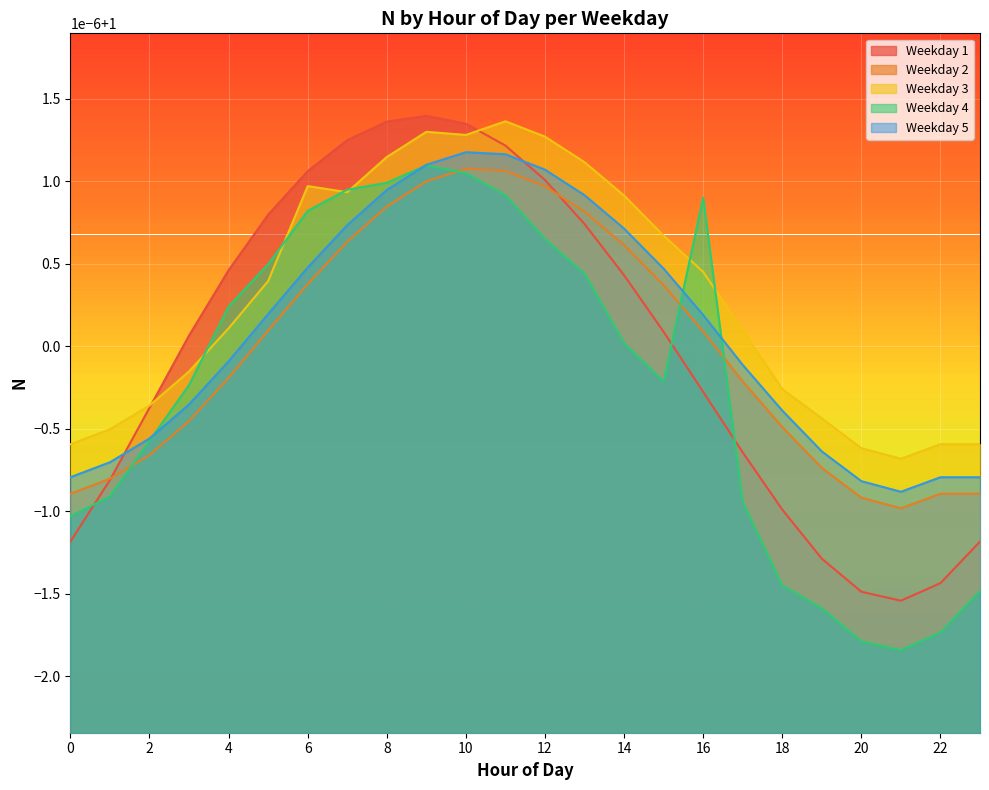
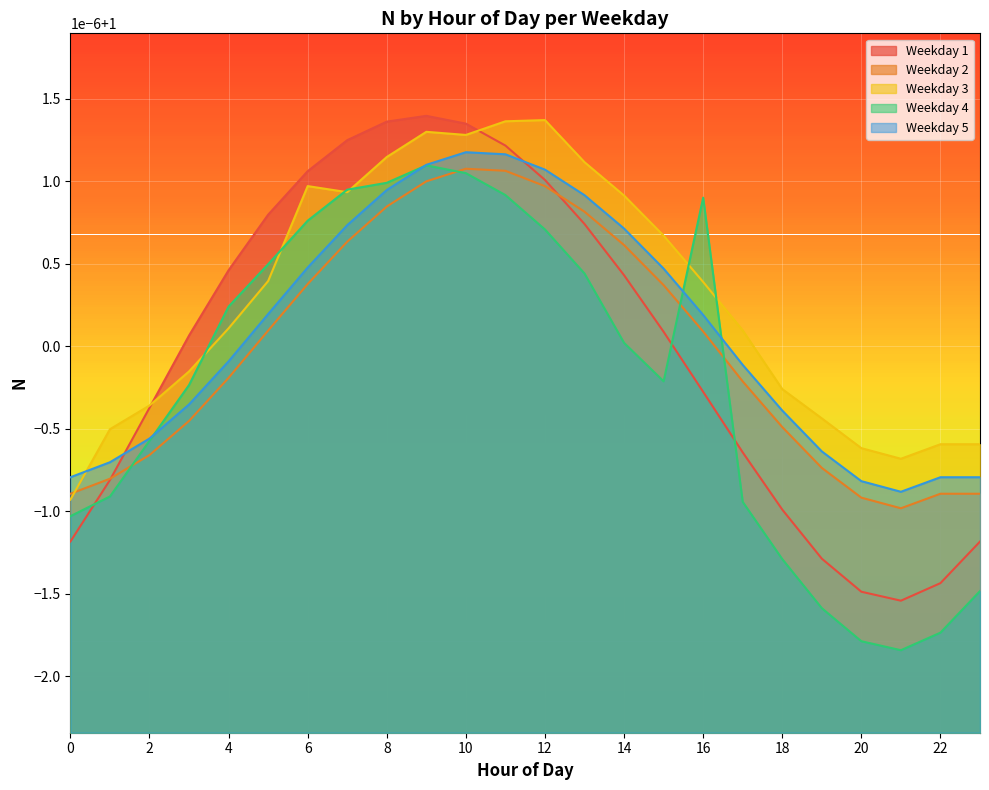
Weekday 3, 0: 0.99999941 -> 0.99999907
Weekday 4, 6: 1.00000082 -> 1.00000076
Weekday 3, 12: 1.00000127 -> 1.00000137
Weekday 4, 12: 1.00000065 -> 1.00000071
Weekday 3, 16: 1.00000045 -> 1.00000039
Weekday 4, 18: 0.99999855 -> 0.99999871
